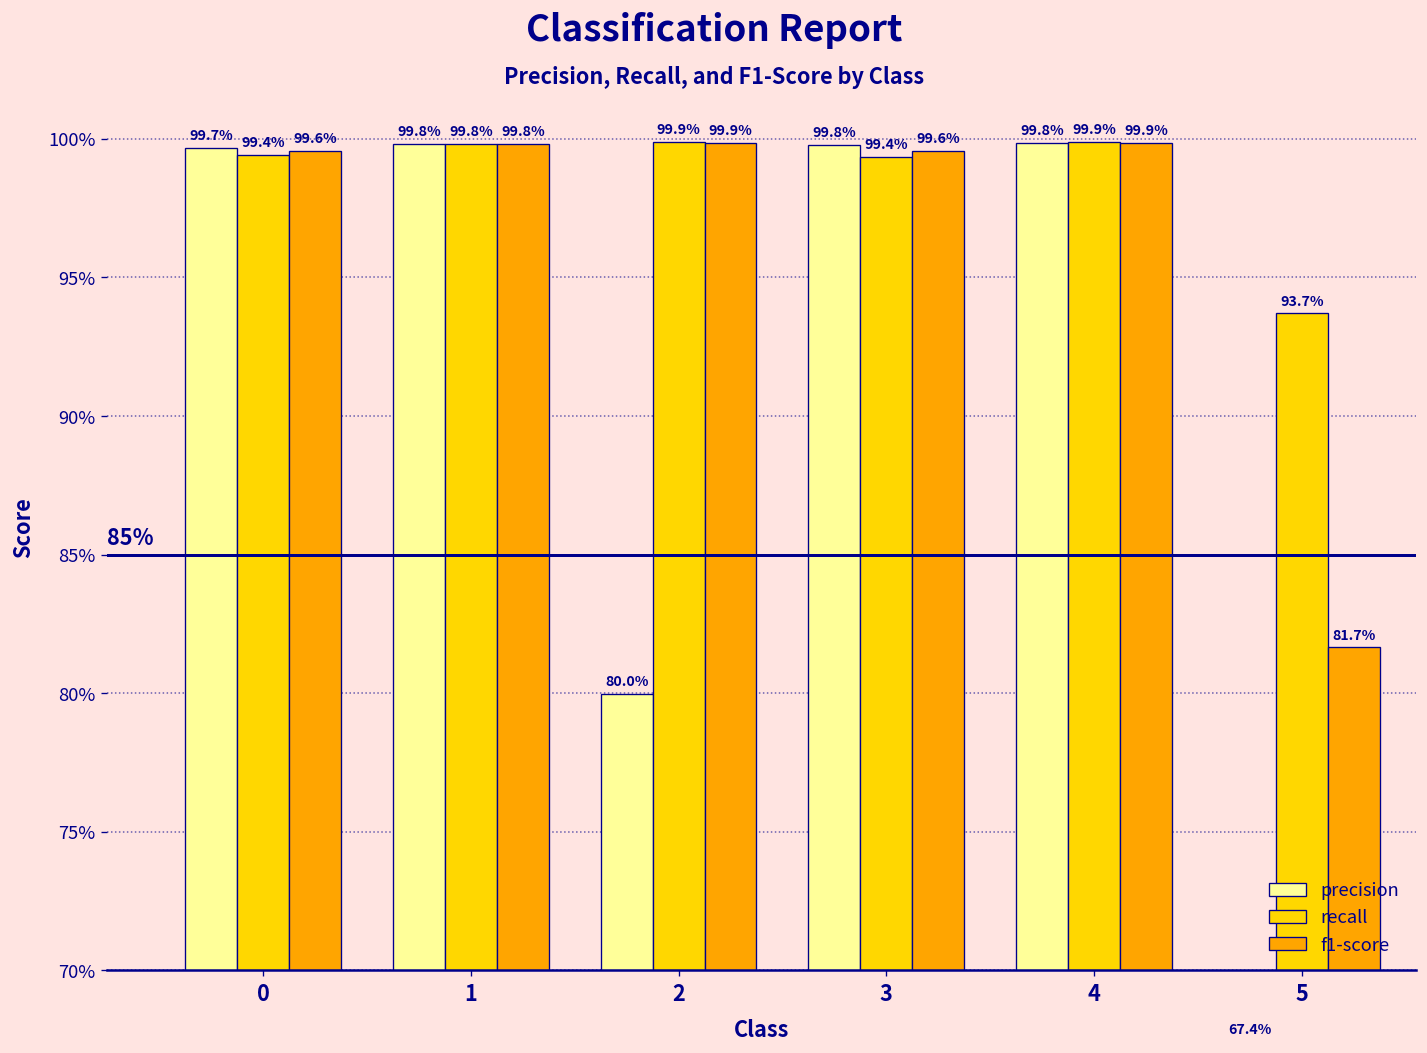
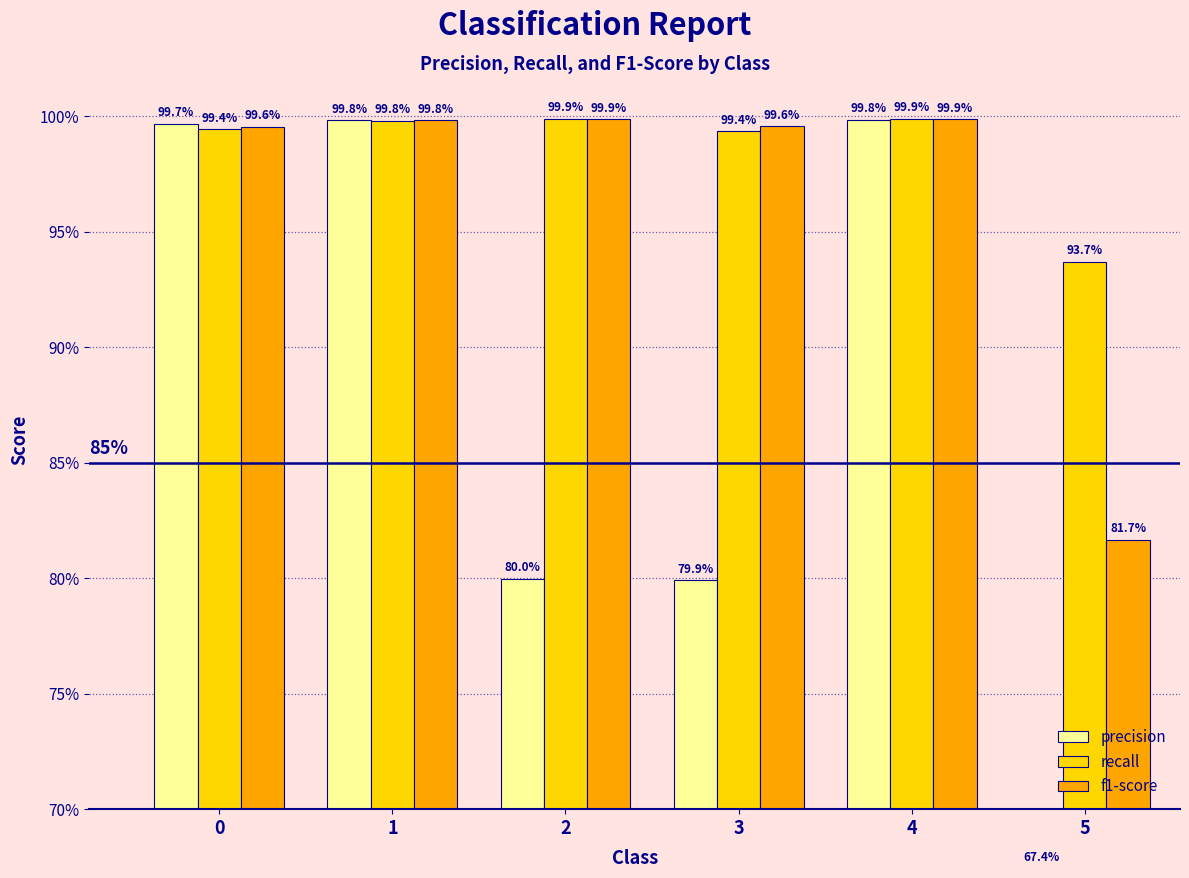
precision, 3: 99.8% -> 79.9%
